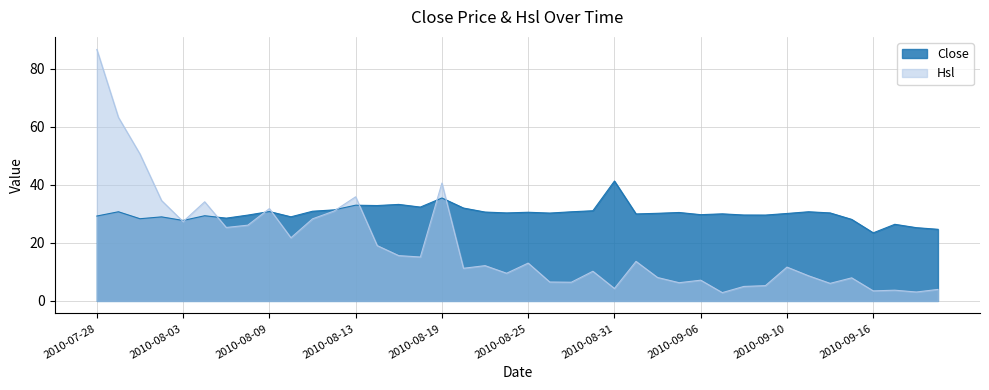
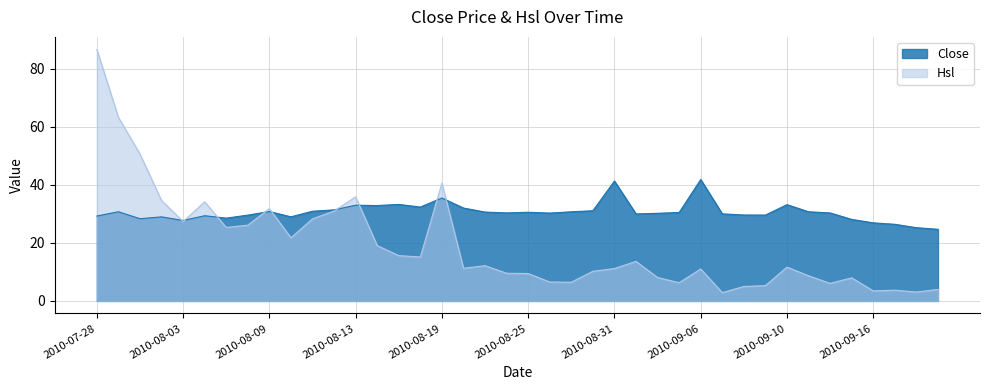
Hsl, 2010-08-25: 13 -> 9
Hsl, 2010-08-31: 4 -> 11
Close, 2010-09-06: 30 -> 42
Hsl, 2010-09-06: 7 -> 11
Close, 2010-09-10: 30 -> 33
Close, 2010-09-16: 23 -> 27
